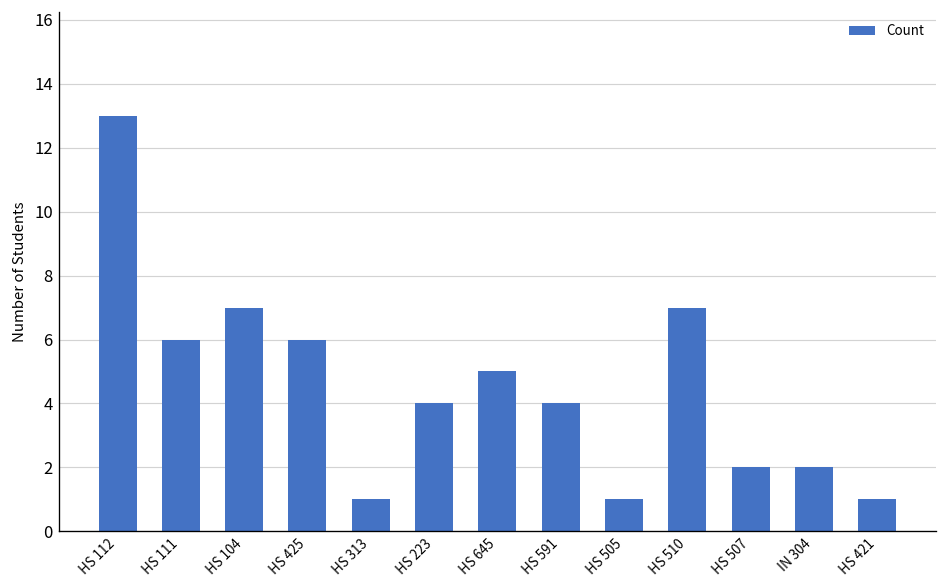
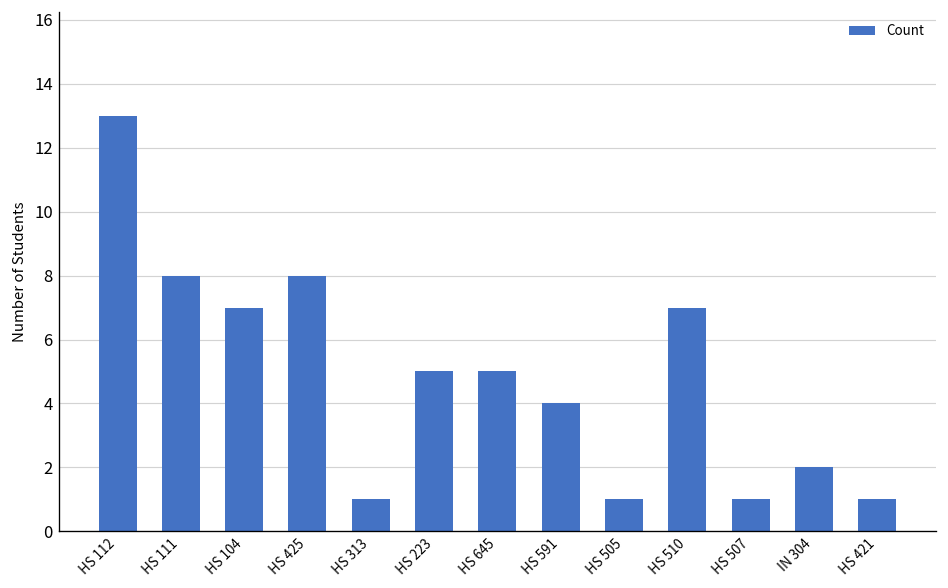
HS 111: 6 -> 8
HS 425: 6 -> 8
HS 223: 4 -> 5
HS 507: 2 -> 1
